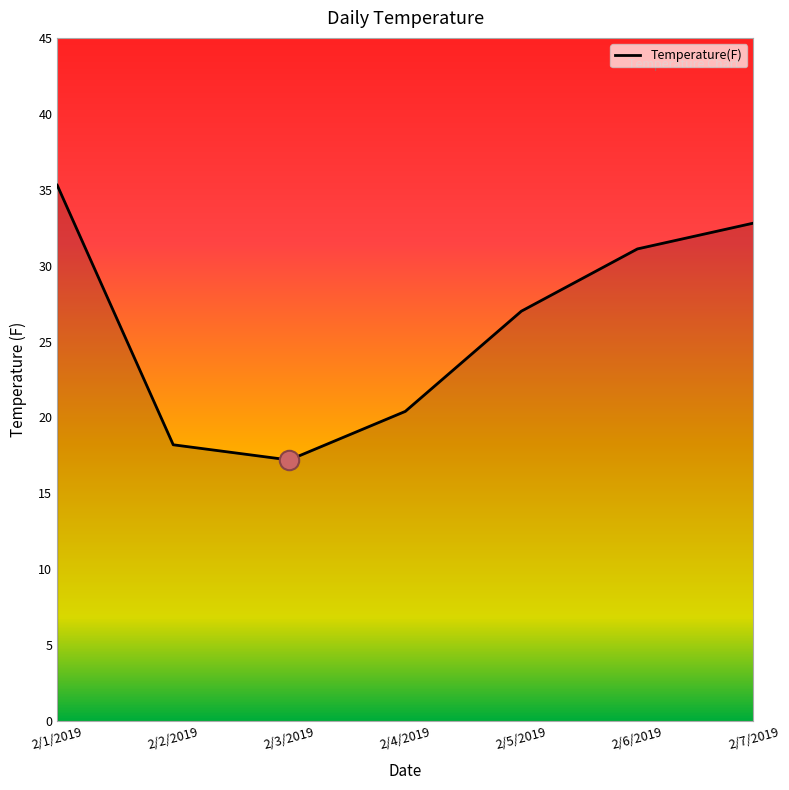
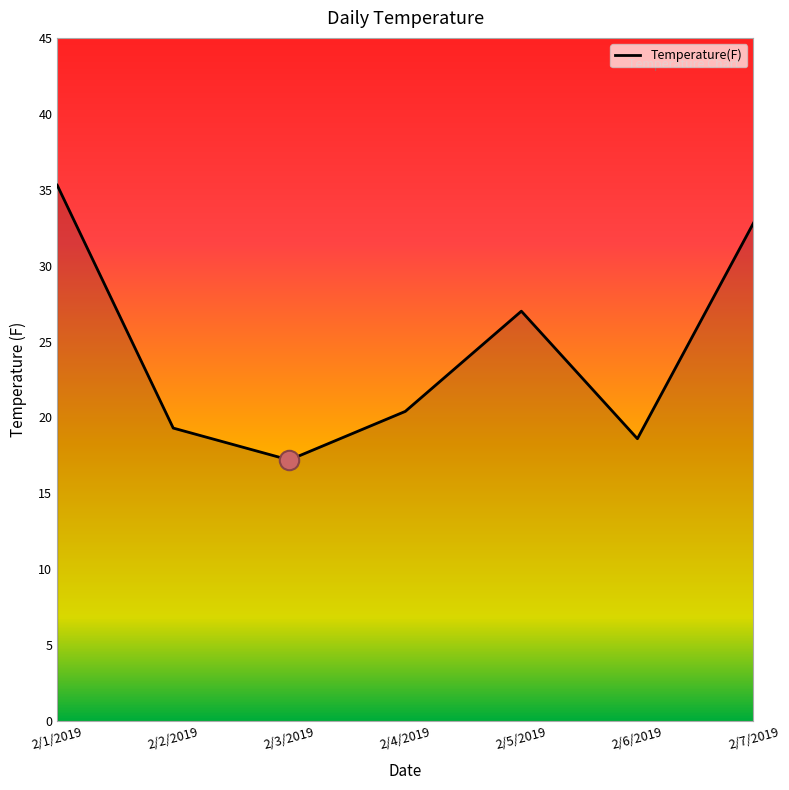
Temperature(F), 2/2/2019: 18.2 -> 19.3
Temperature(F), 2/6/2019: 31.1 -> 18.6
